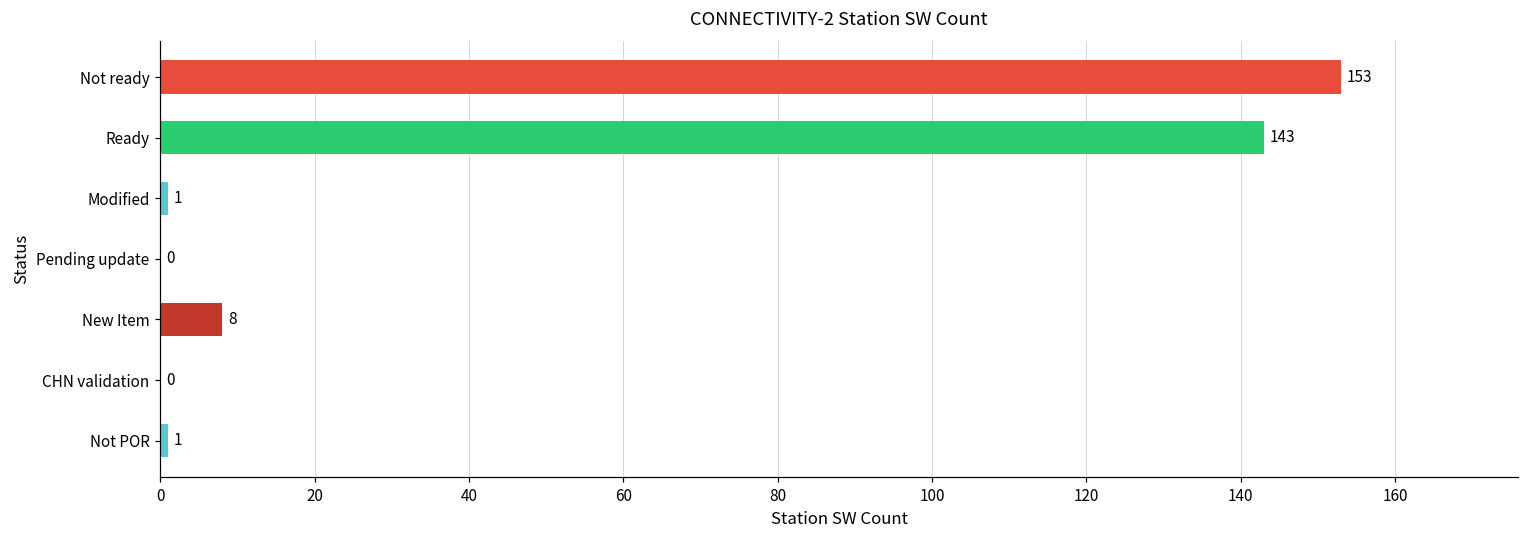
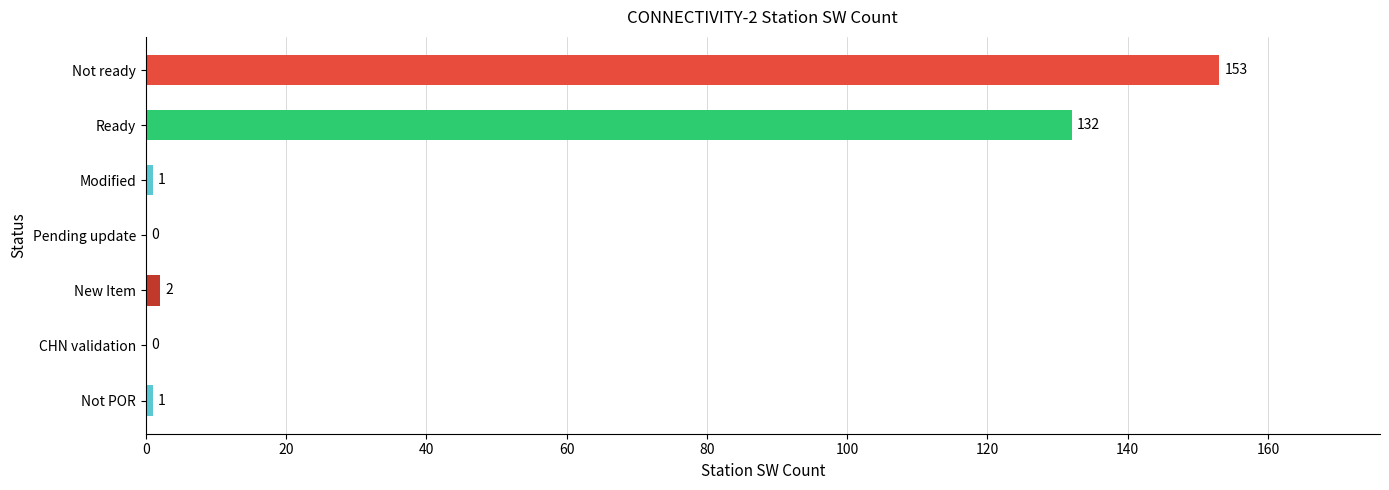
Ready: 143 -> 132
New Item: 8 -> 2
